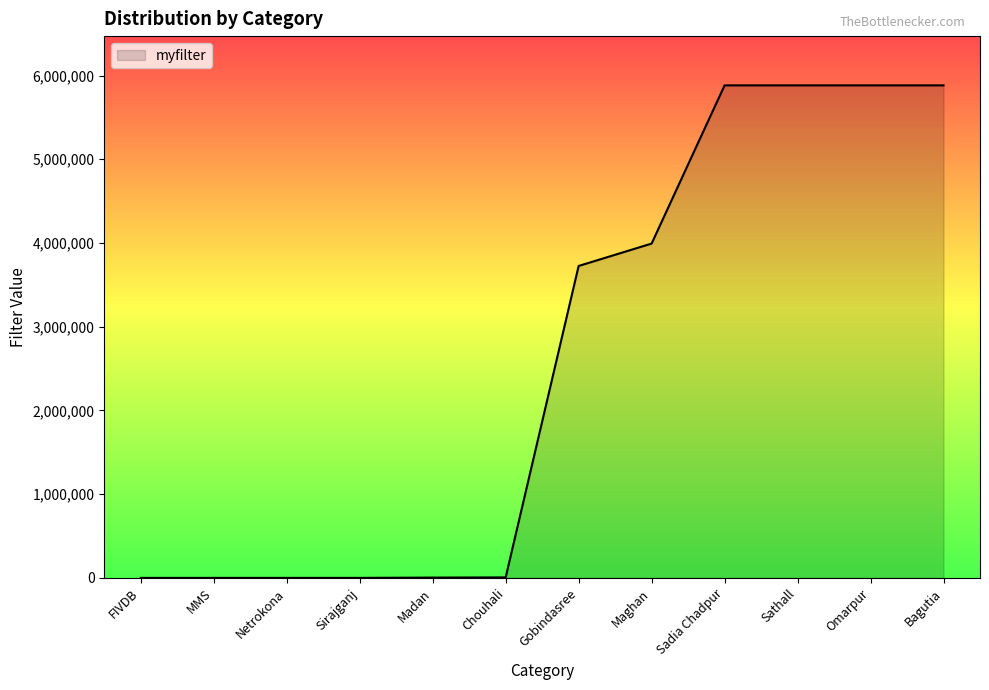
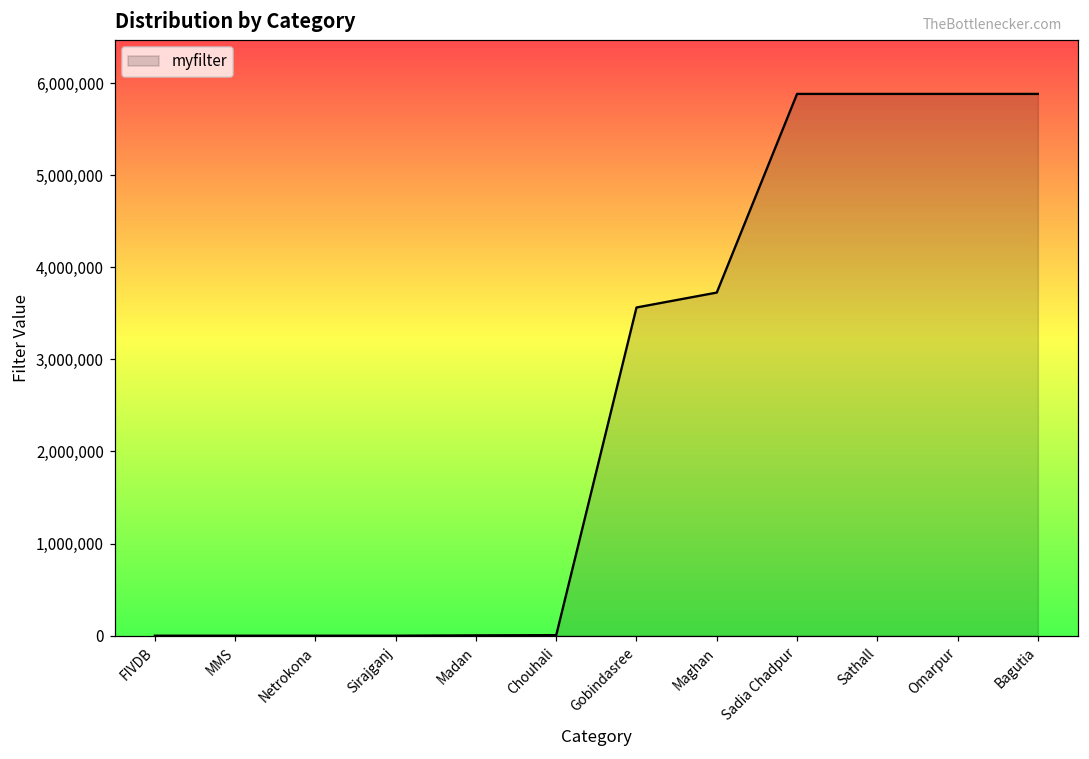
Gobindasree: 3,700,000 -> 3,600,000
Maghan: 4,000,000 -> 3,700,000
